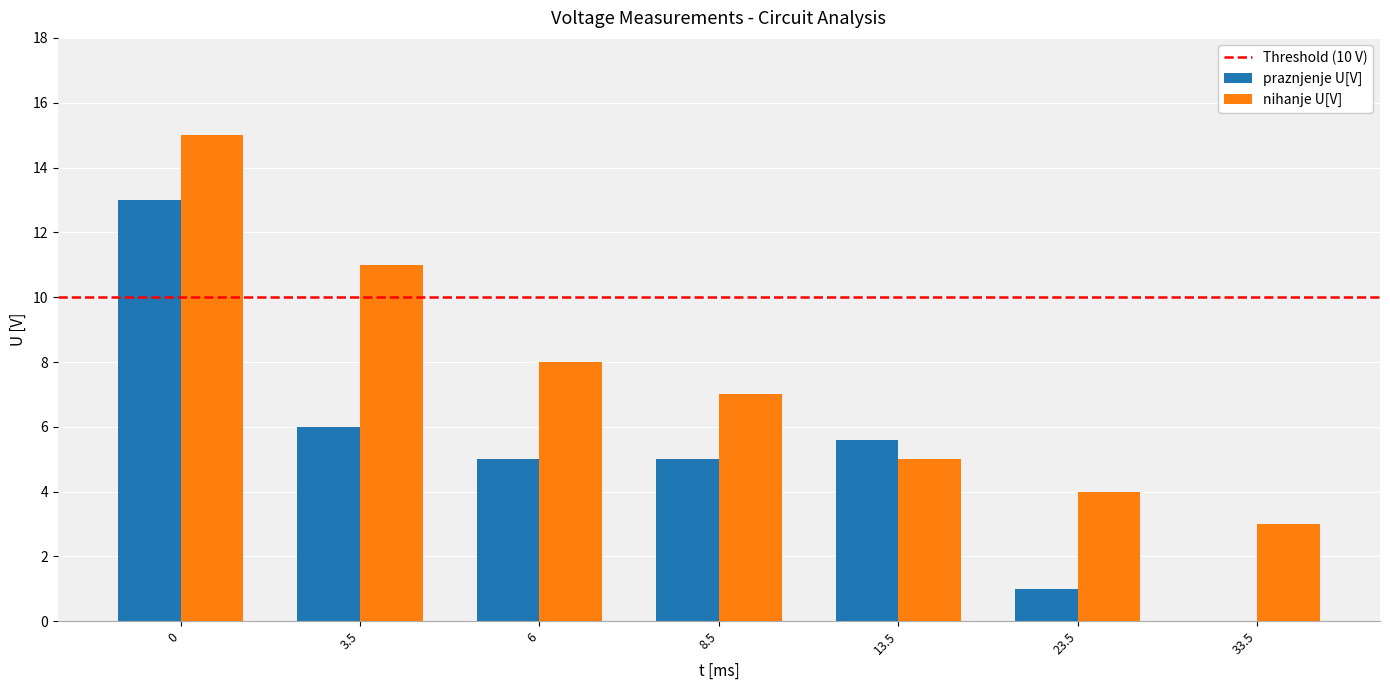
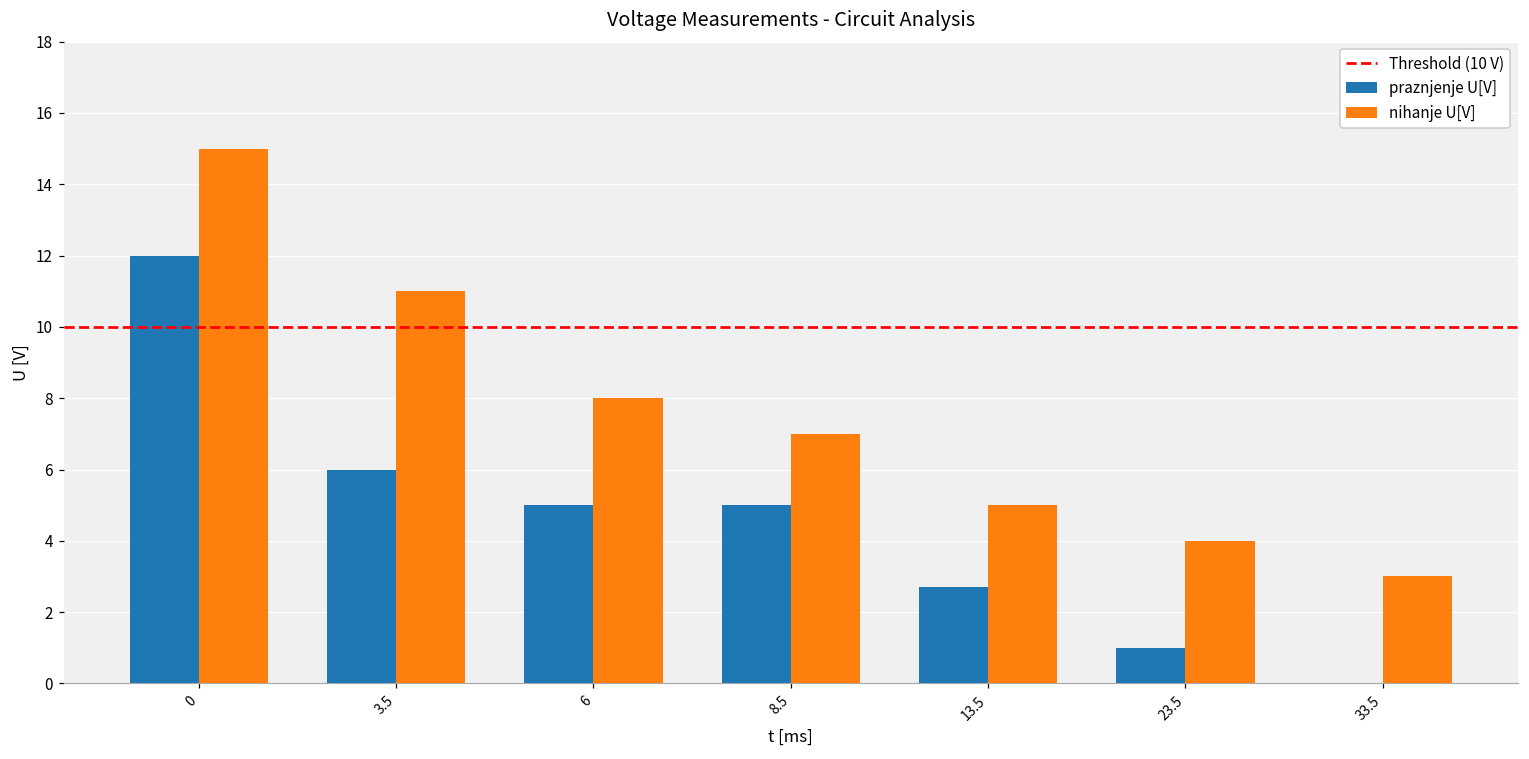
praznjenje U[V], 0: 13 -> 12
praznjenje U[V], 13.5: 5.6 -> 2.7
